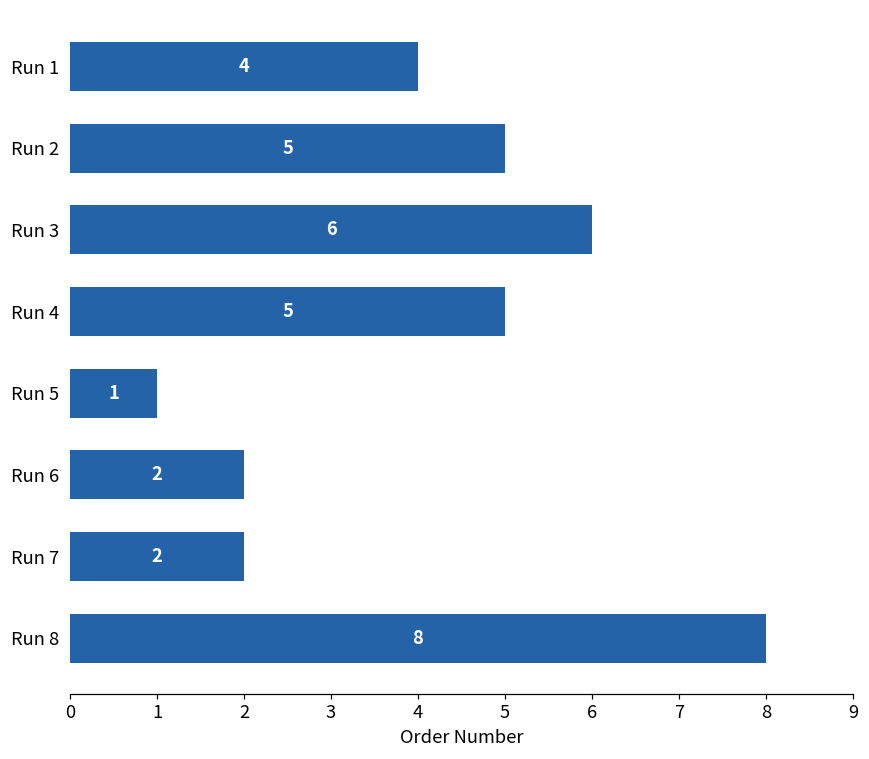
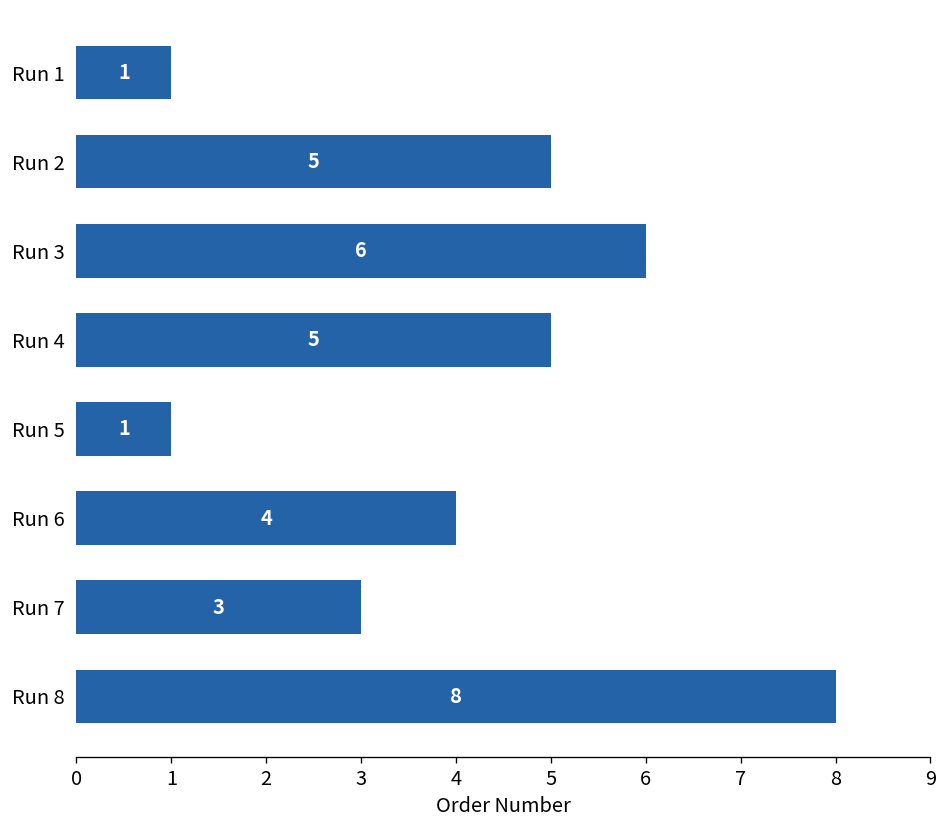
Run 1: 4 -> 1
Run 6: 2 -> 4
Run 7: 2 -> 3
